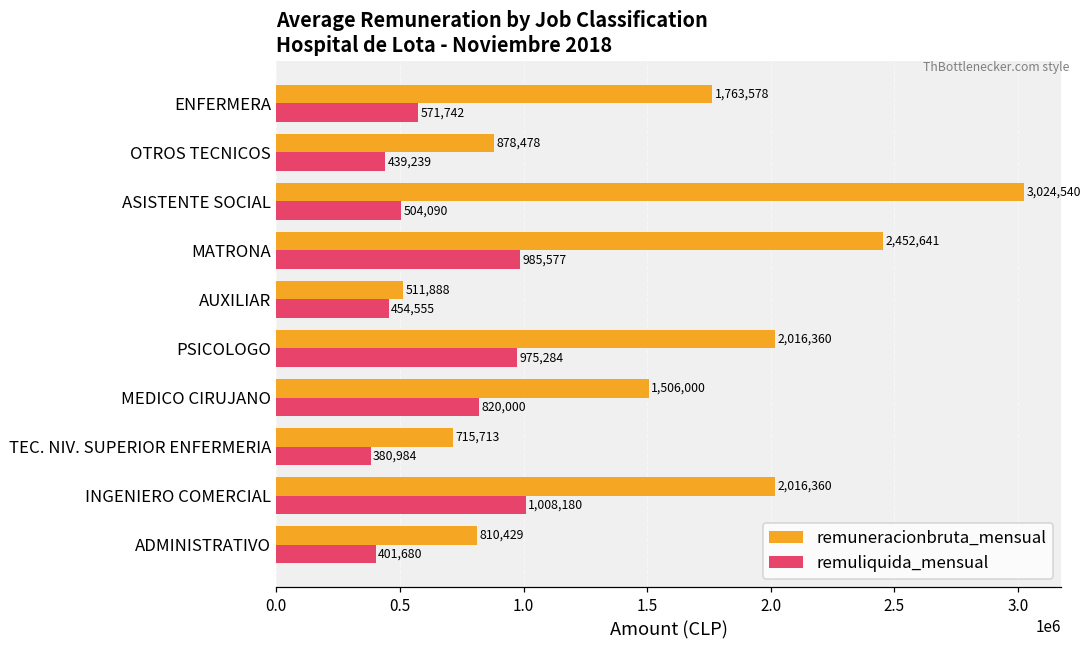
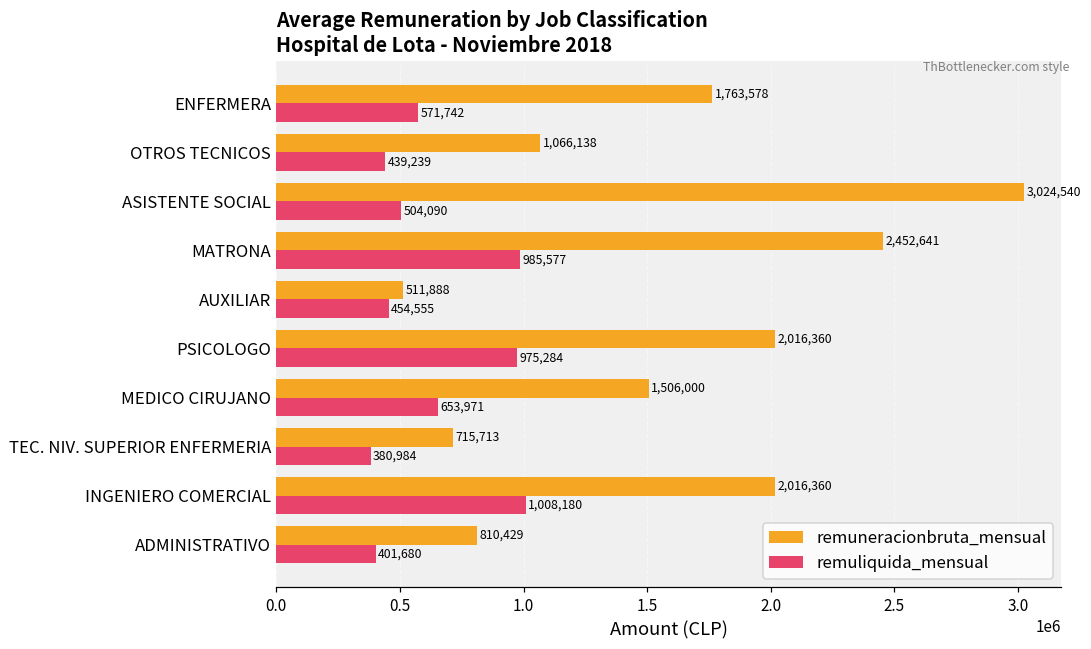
remuneracionbruta_mensual, OTROS TECNICOS: 878,478 -> 1,066,138
remuliquida_mensual, MEDICO CIRUJANO: 820,000 -> 653,971
